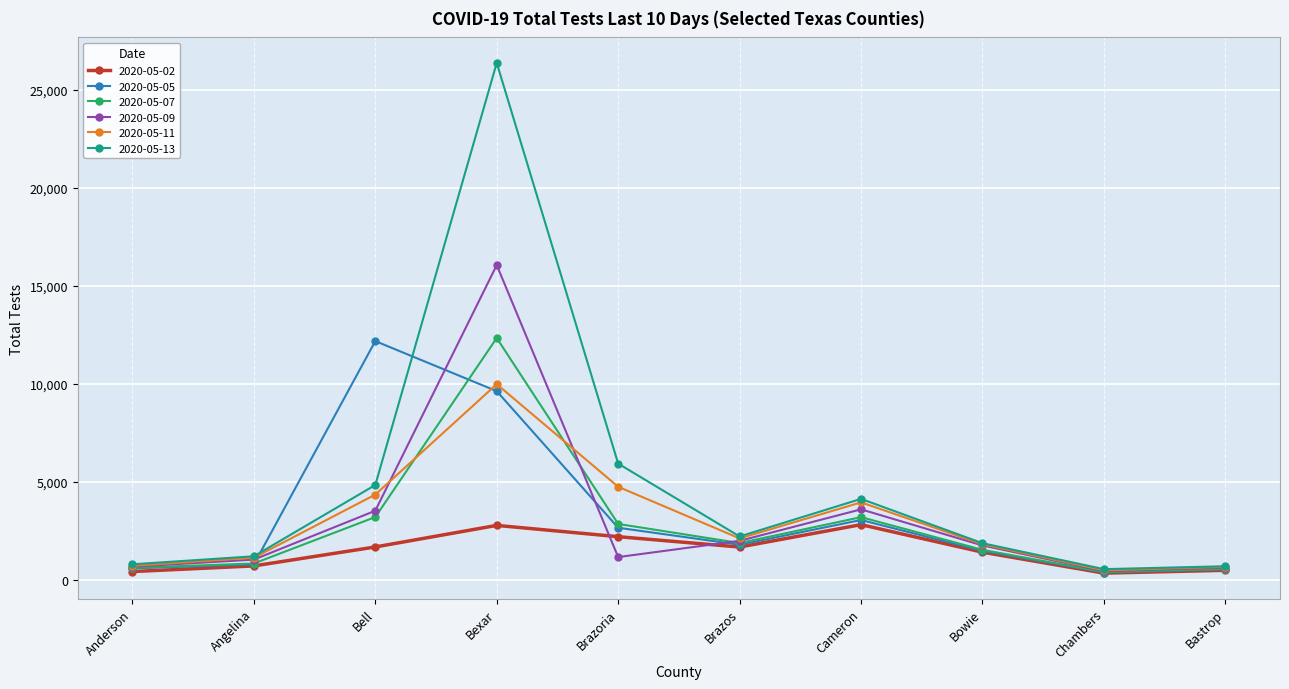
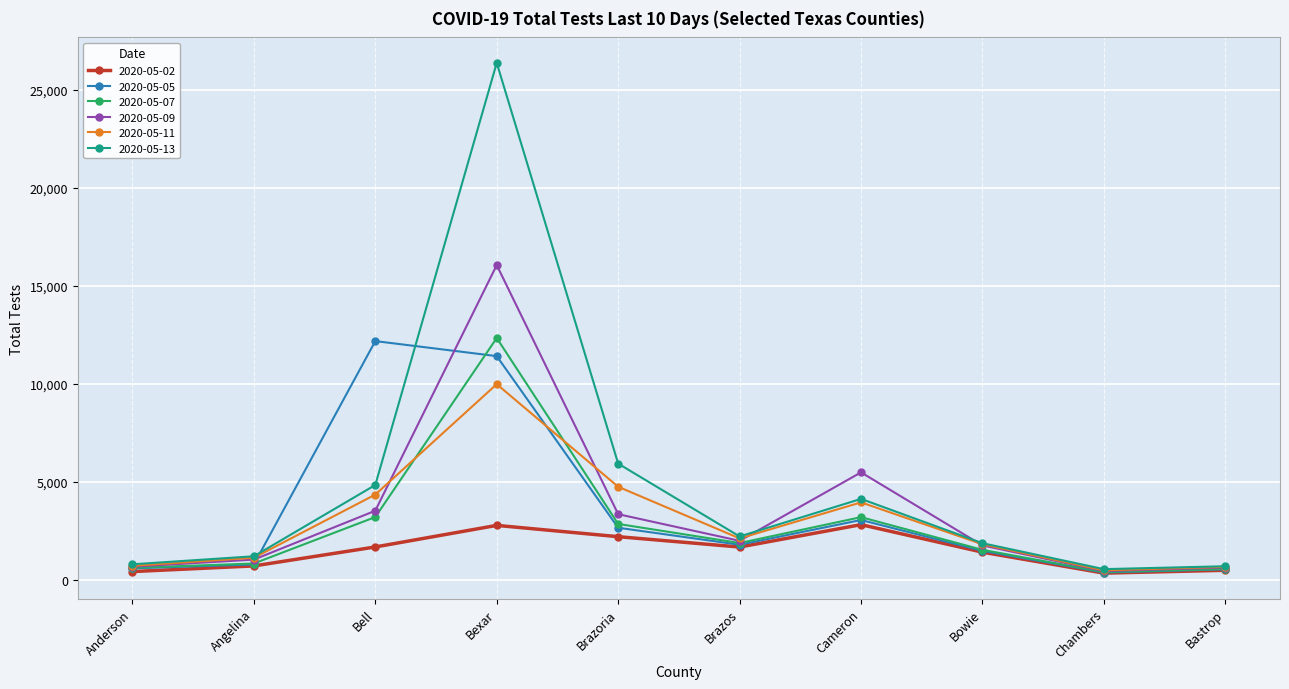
2020-05-05, Bexar: 9,600 -> 11,400
2020-05-09, Brazoria: 1,200 -> 3,400
2020-05-09, Cameron: 3,600 -> 5,500
